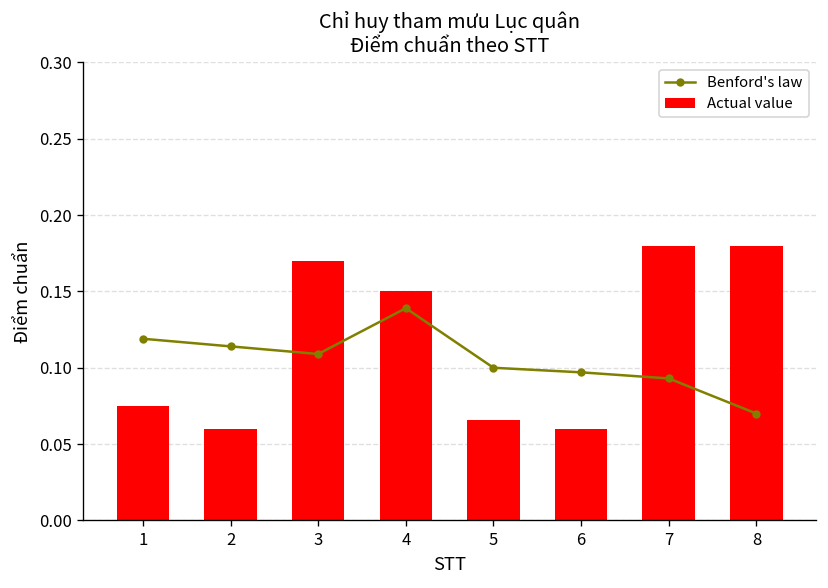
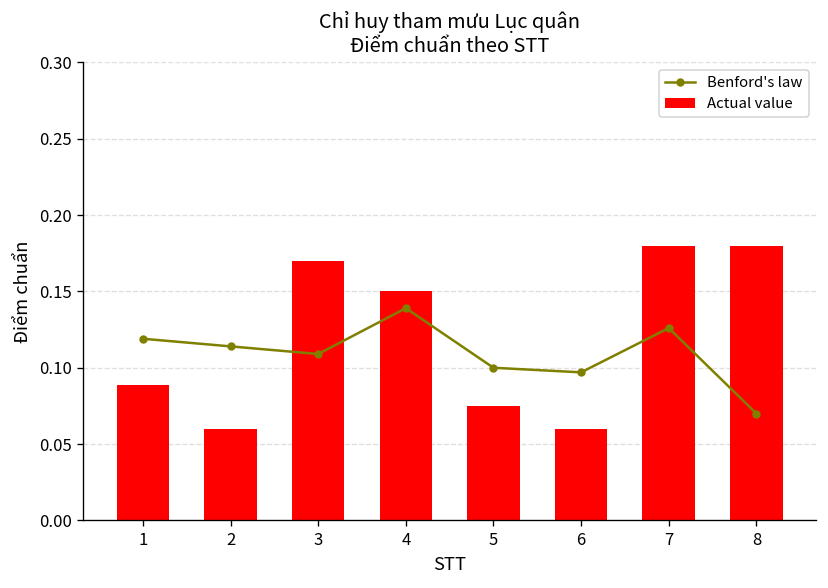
Actual value, 1: 0.075 -> 0.089
Actual value, 5: 0.066 -> 0.075
Benford's law, 7: 0.093 -> 0.126
